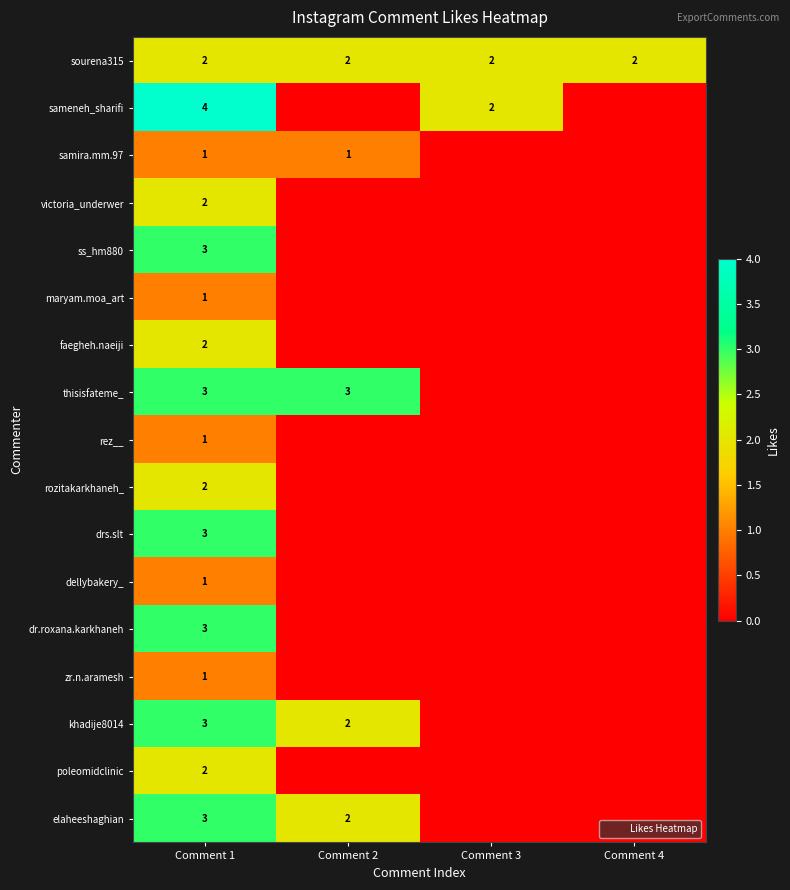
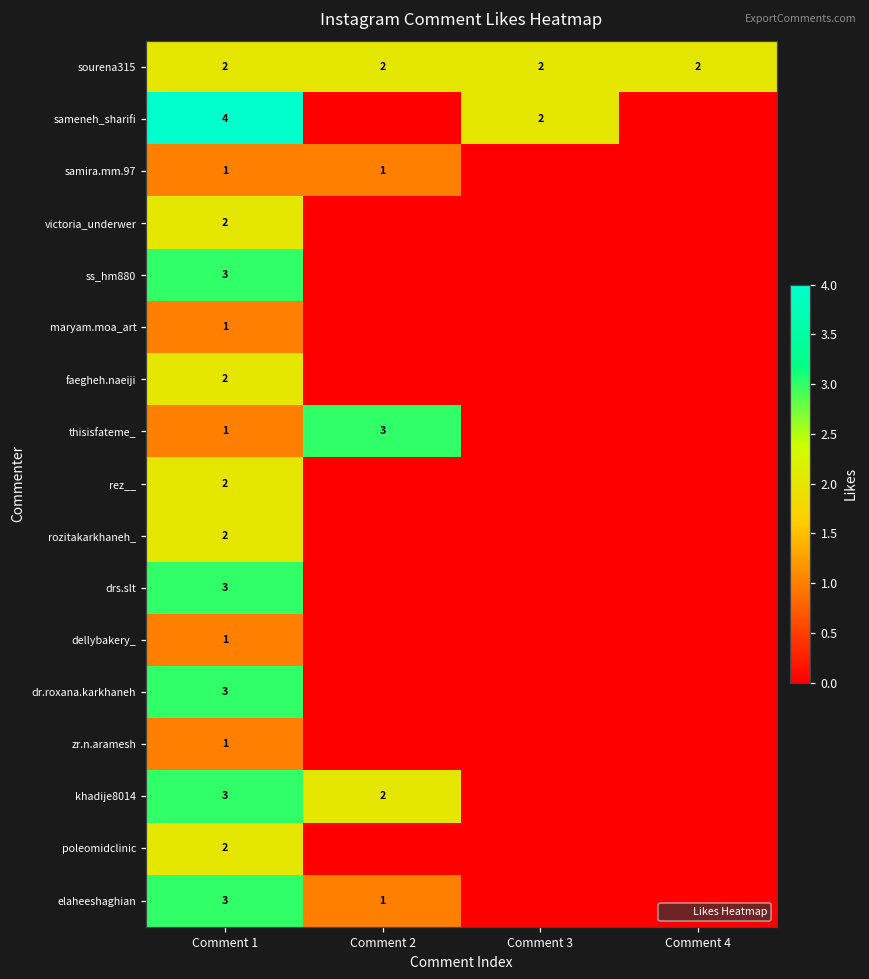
thisisfateme_, Comment 1: 3 -> 1
rez__, Comment 1: 1 -> 2
elaheeshaghian, Comment 2: 2 -> 1
